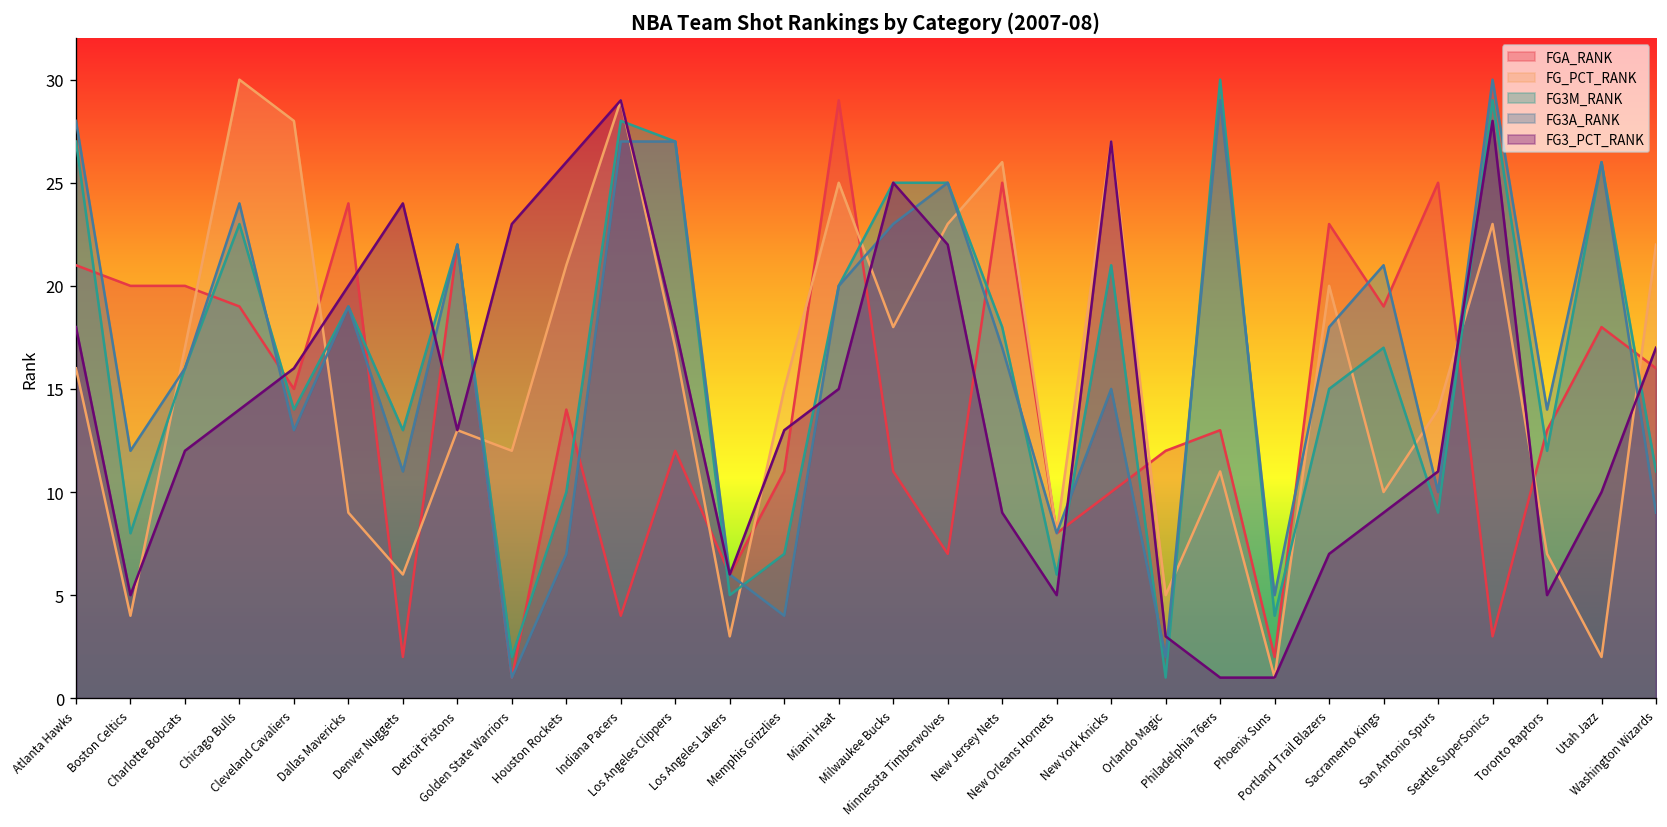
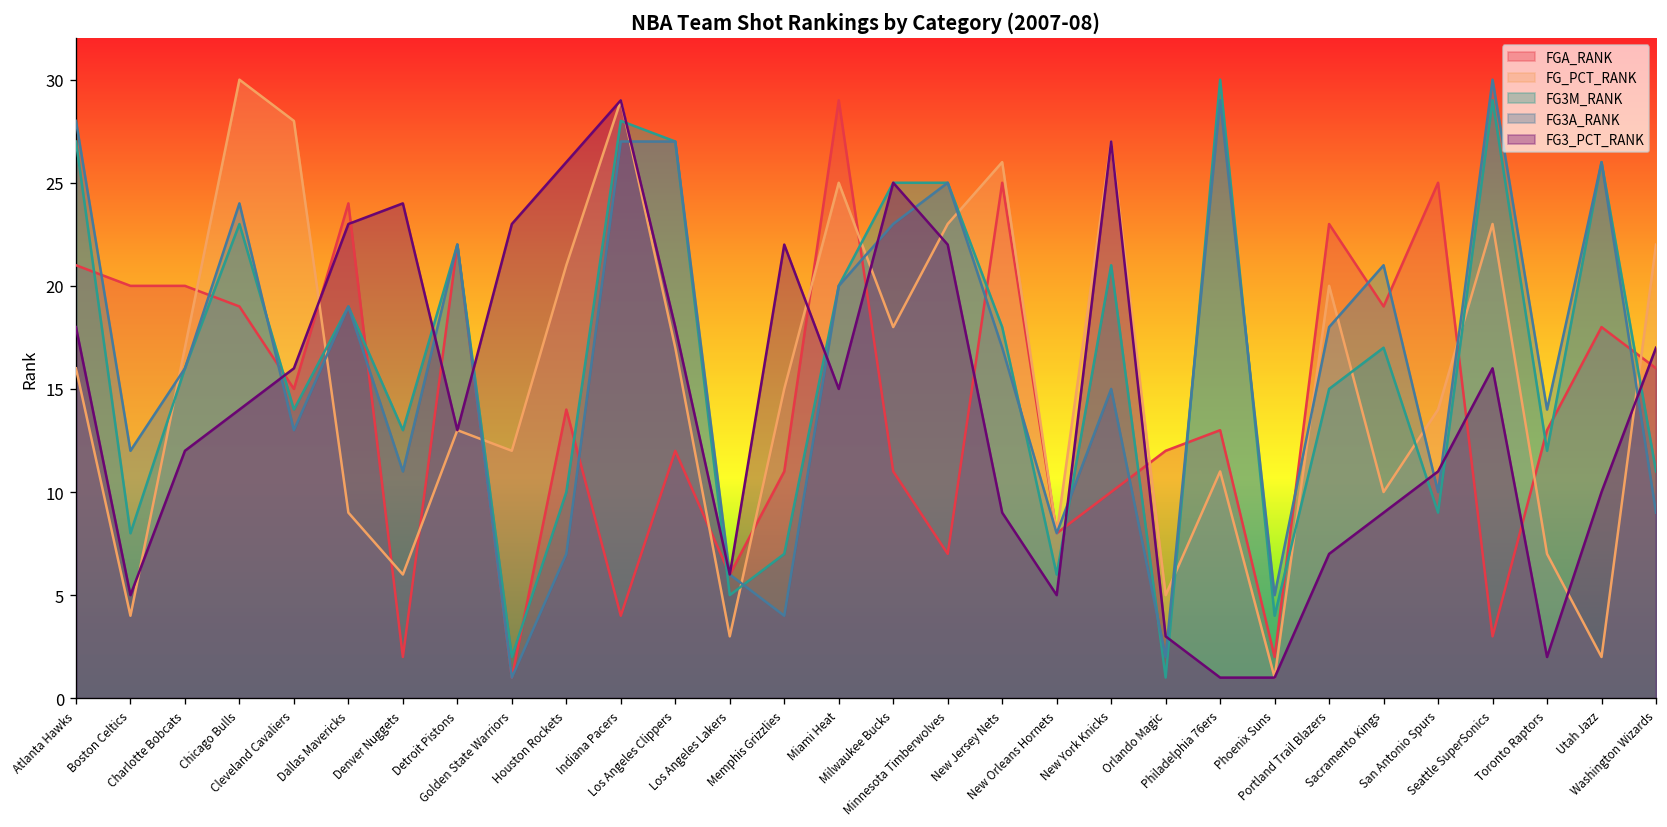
FG3_PCT_RANK, Dallas Mavericks: 20 -> 23
FG3_PCT_RANK, Memphis Grizzlies: 13 -> 22
FG3_PCT_RANK, Seattle SuperSonics: 28 -> 16
FG3_PCT_RANK, Toronto Raptors: 5 -> 2
